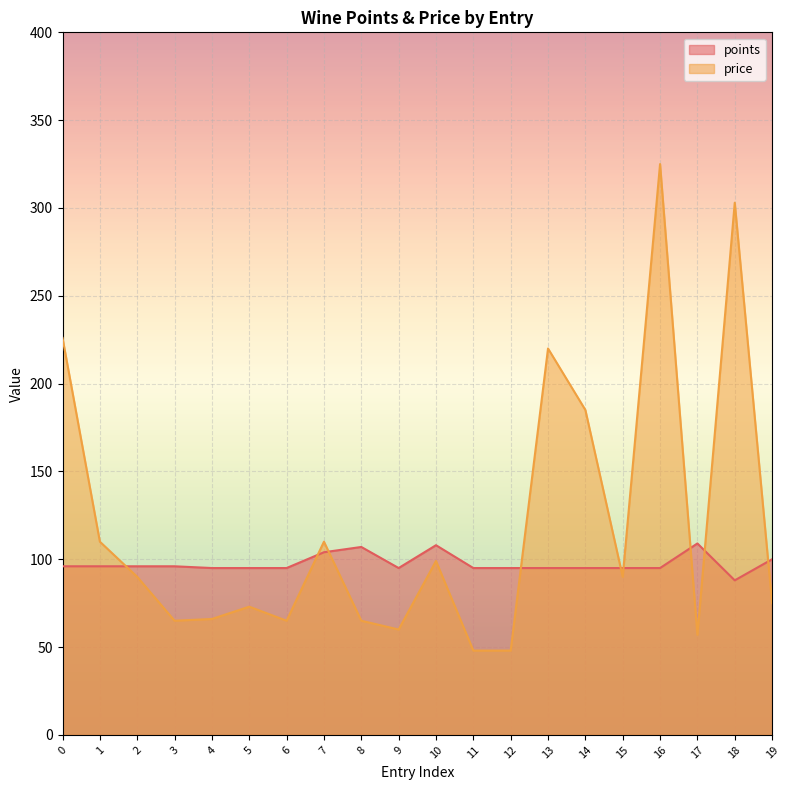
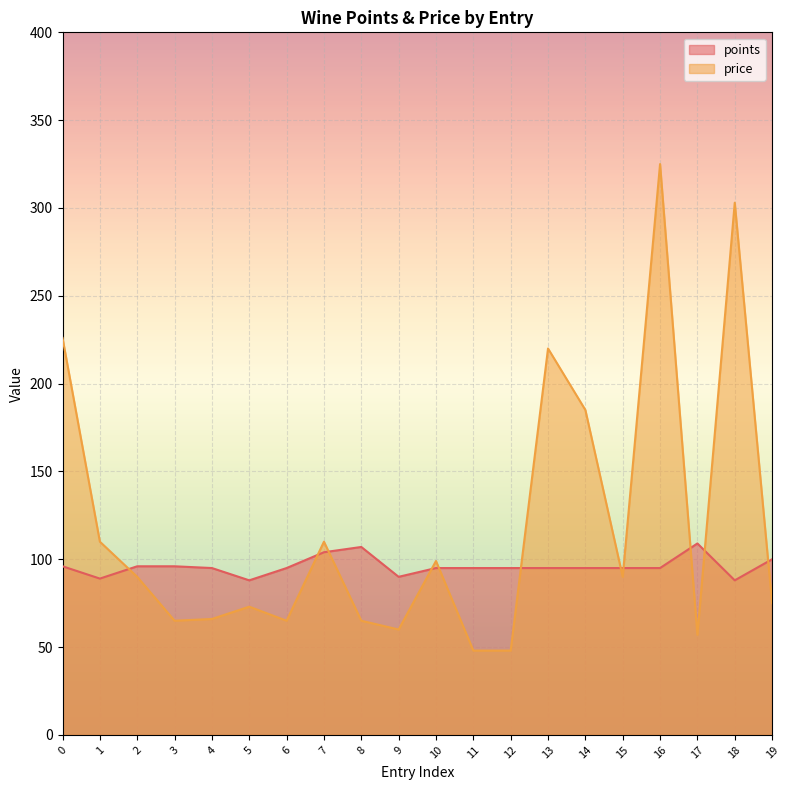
points, 1: 96 -> 89
points, 5: 95 -> 88
points, 9: 95 -> 90
points, 10: 108 -> 95
